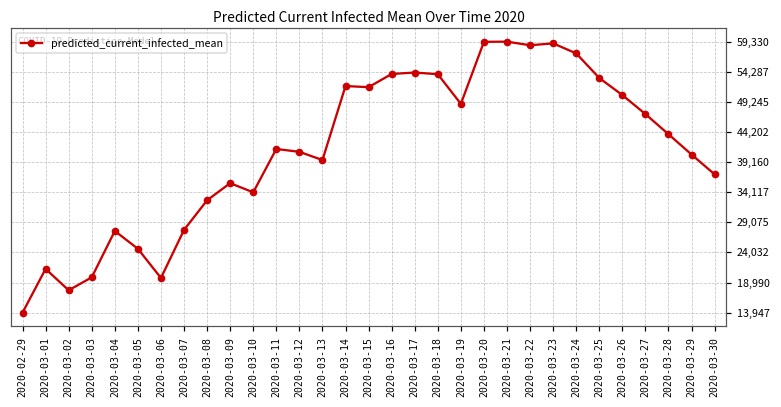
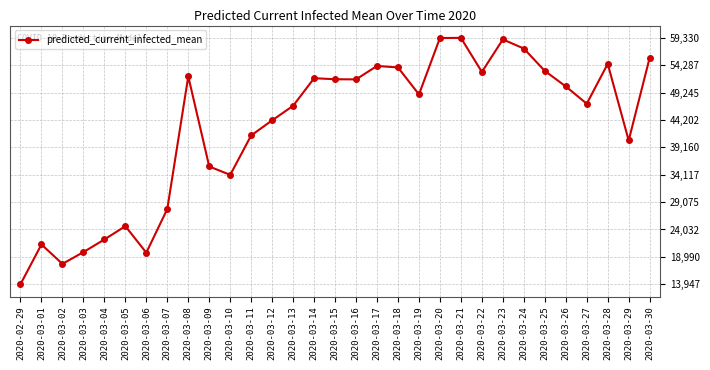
2020-03-04: 28,000 -> 22,000
2020-03-08: 33,000 -> 52,000
2020-03-12: 41,000 -> 44,000
2020-03-13: 40,000 -> 47,000
2020-03-16: 54,000 -> 52,000
2020-03-22: 59,000 -> 53,000
2020-03-28: 44,000 -> 55,000
2020-03-30: 37,000 -> 56,000
